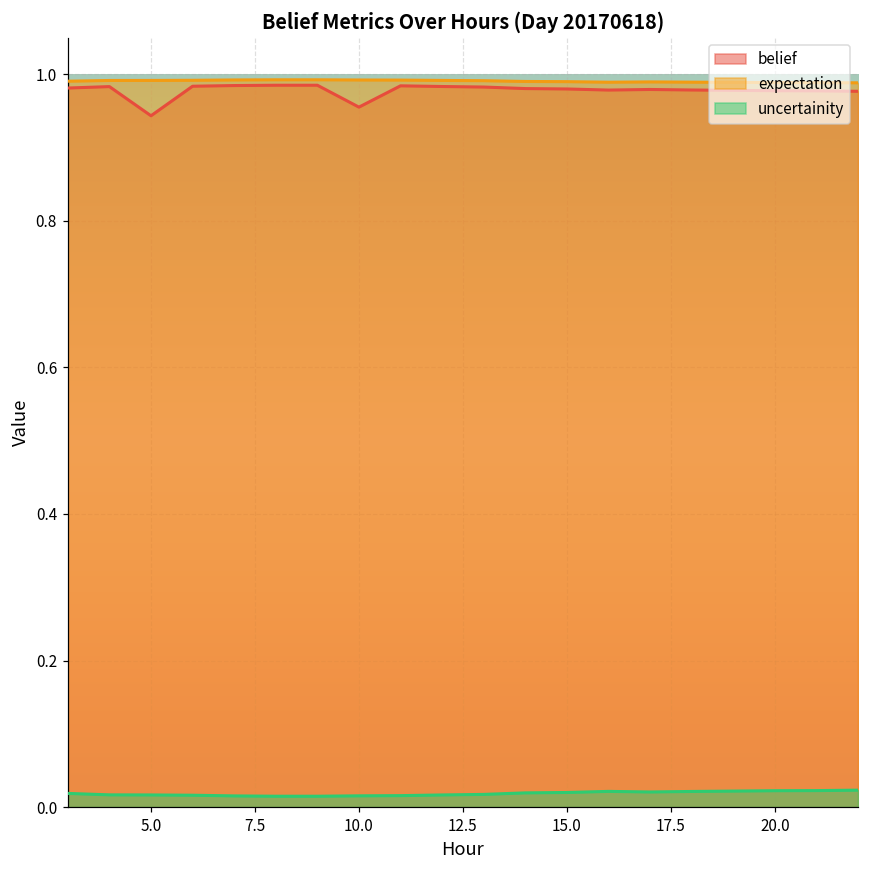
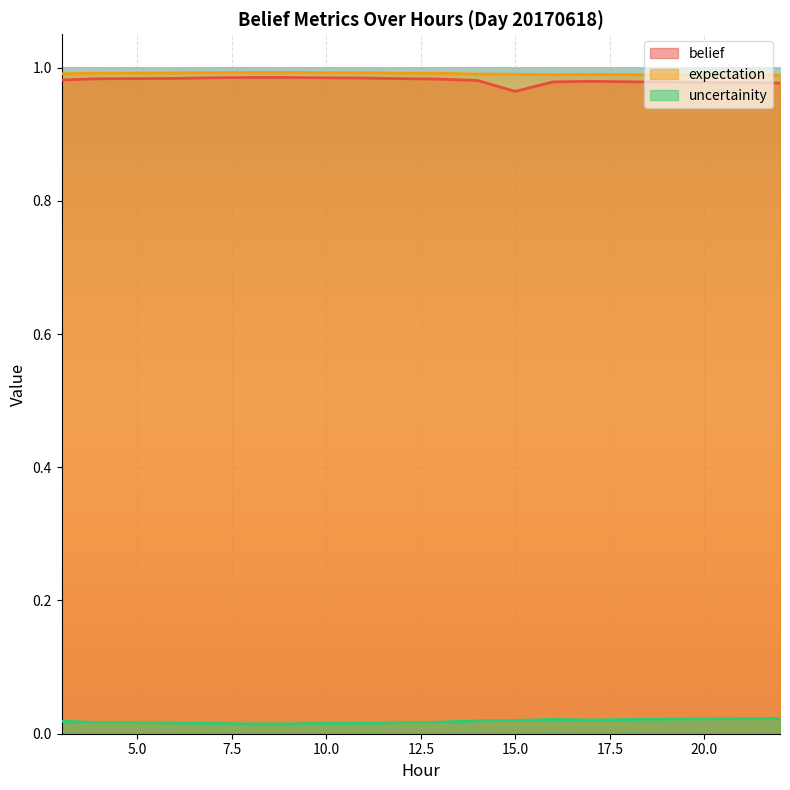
belief, 5.0: 0.94 -> 0.98
belief, 10.0: 0.96 -> 0.98
belief, 15.0: 0.98 -> 0.96
